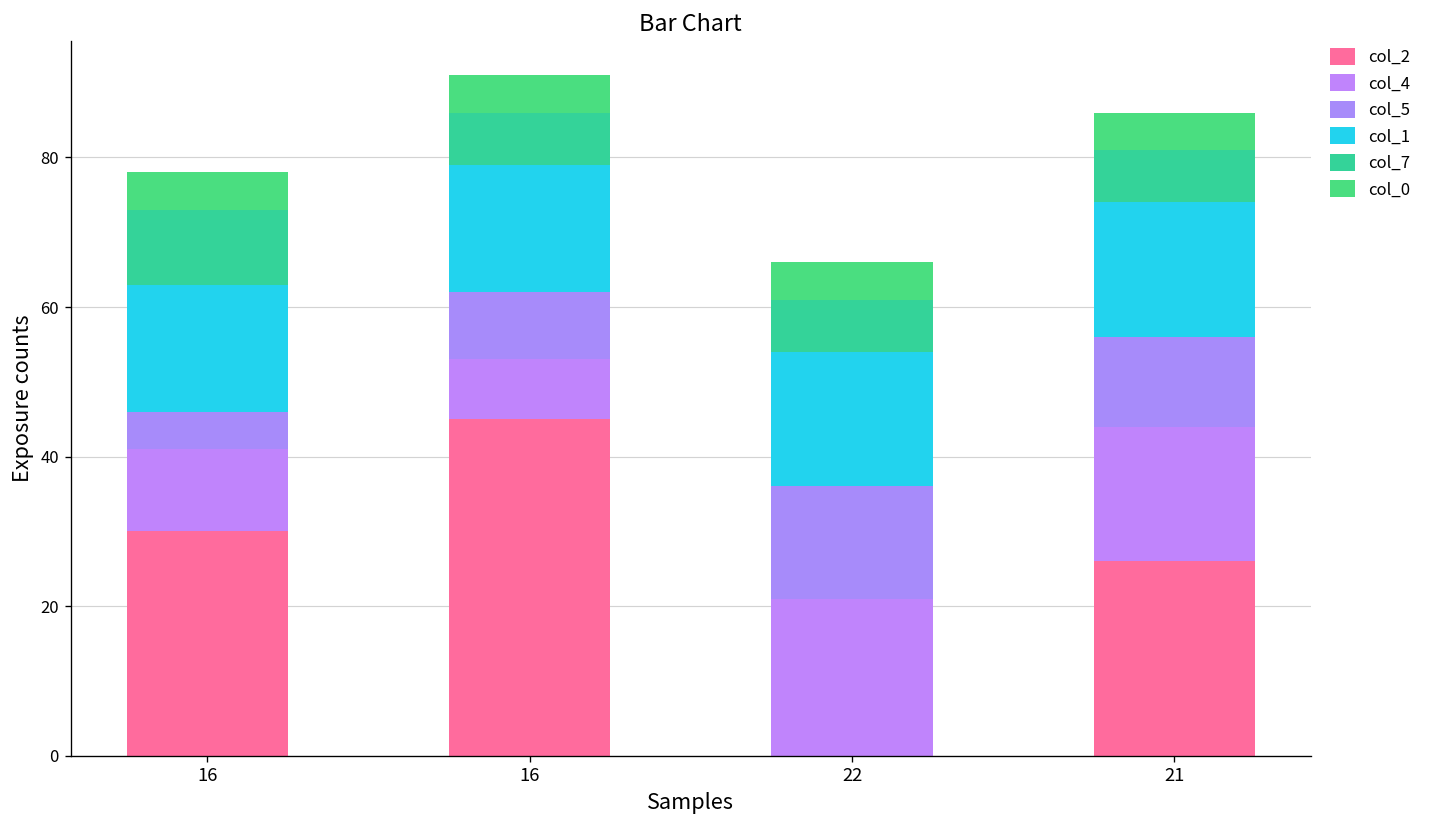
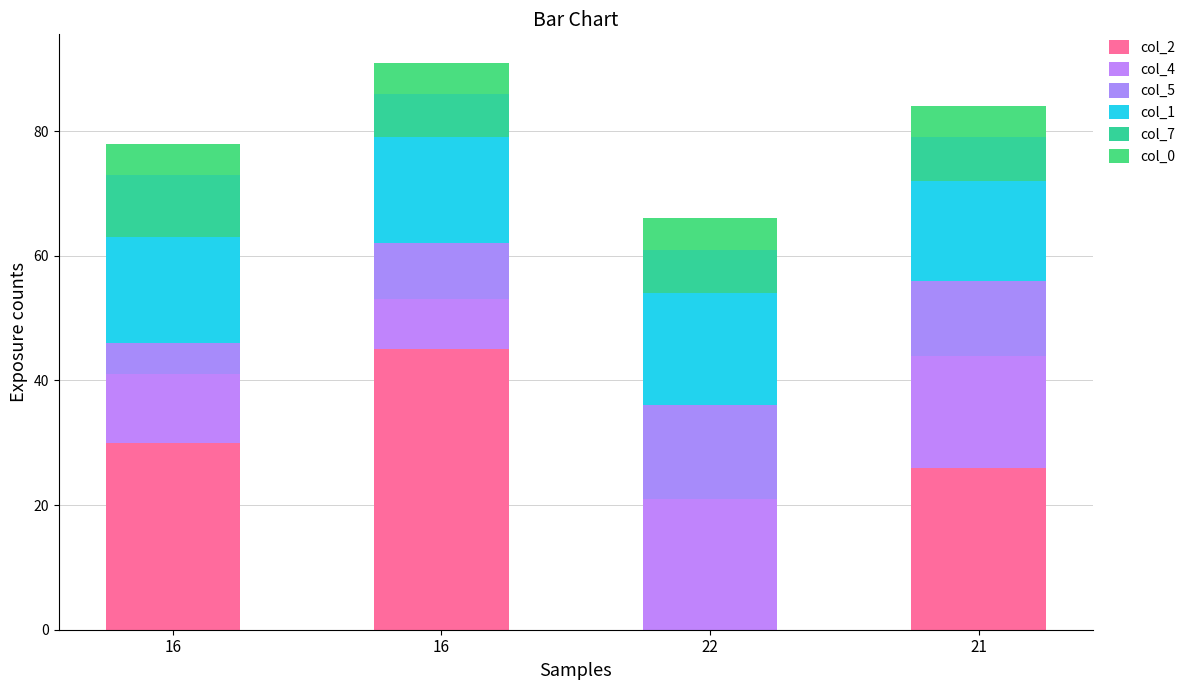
col_1, 21: 18 -> 16
